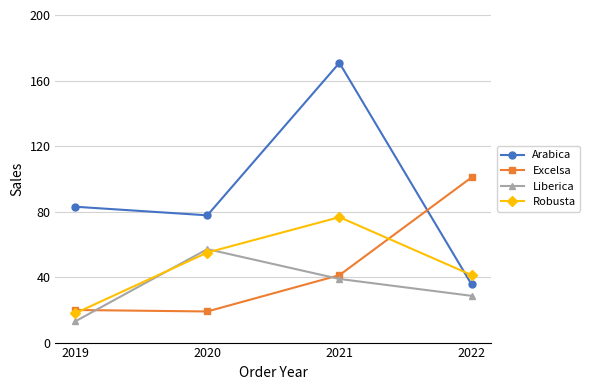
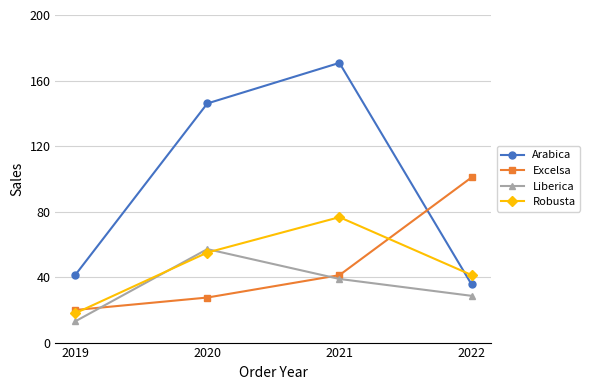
Arabica, 2019: 83 -> 41
Arabica, 2020: 78 -> 146
Excelsa, 2020: 19 -> 28
